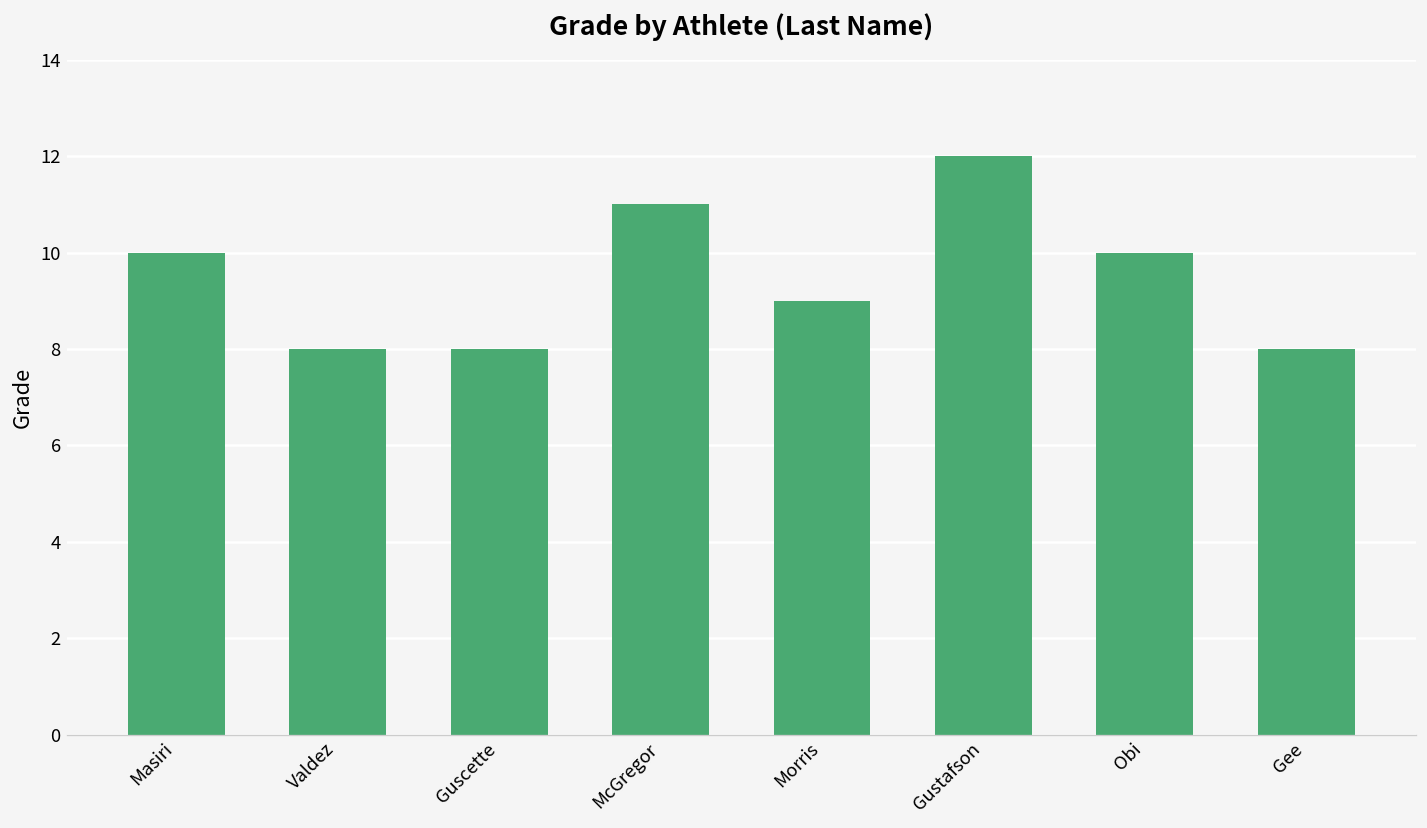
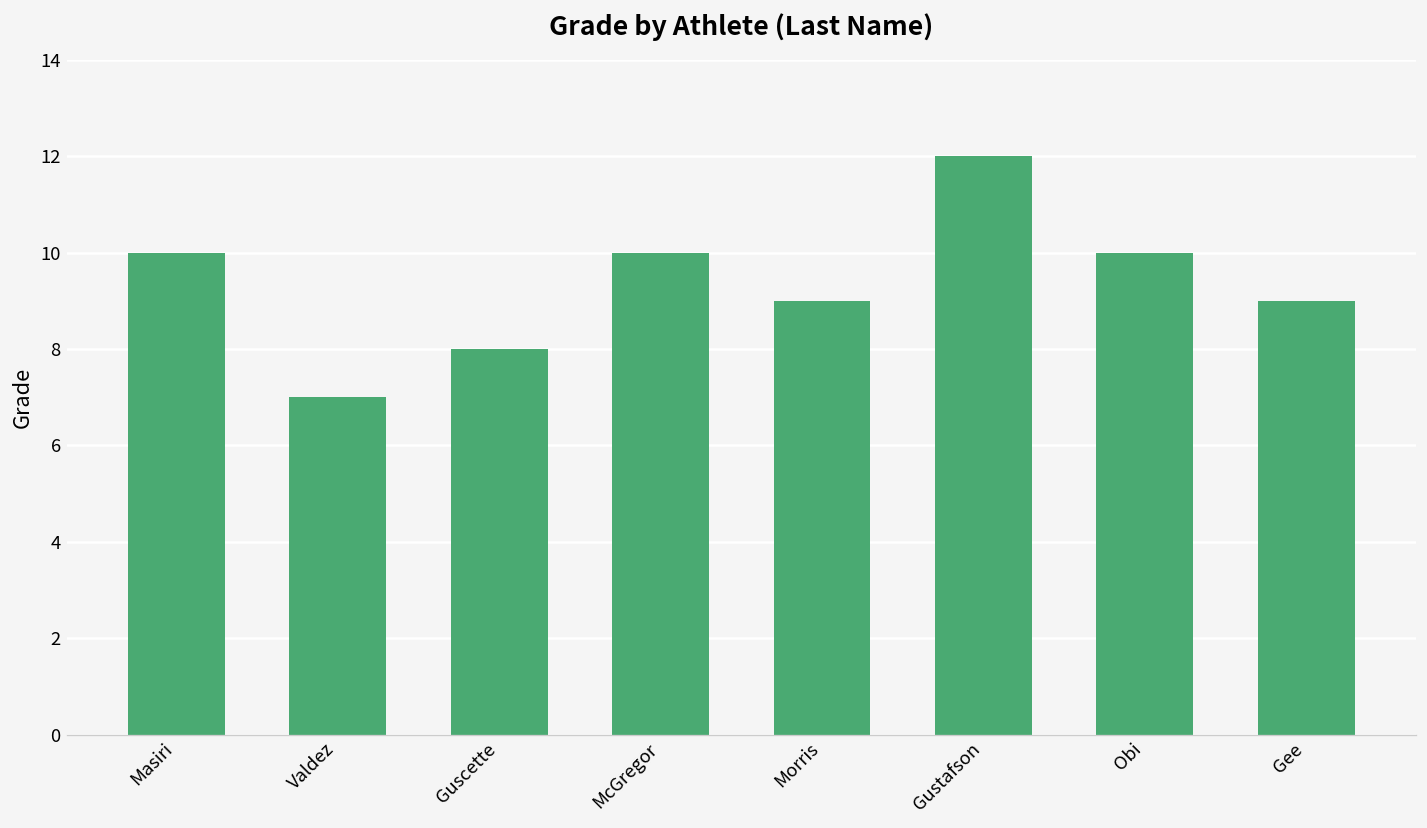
Valdez: 8 -> 7
McGregor: 11 -> 10
Gee: 8 -> 9
